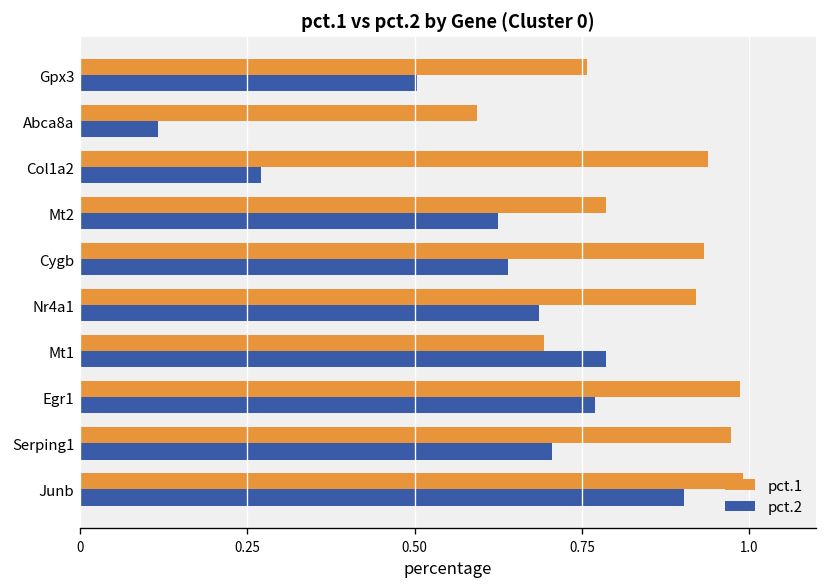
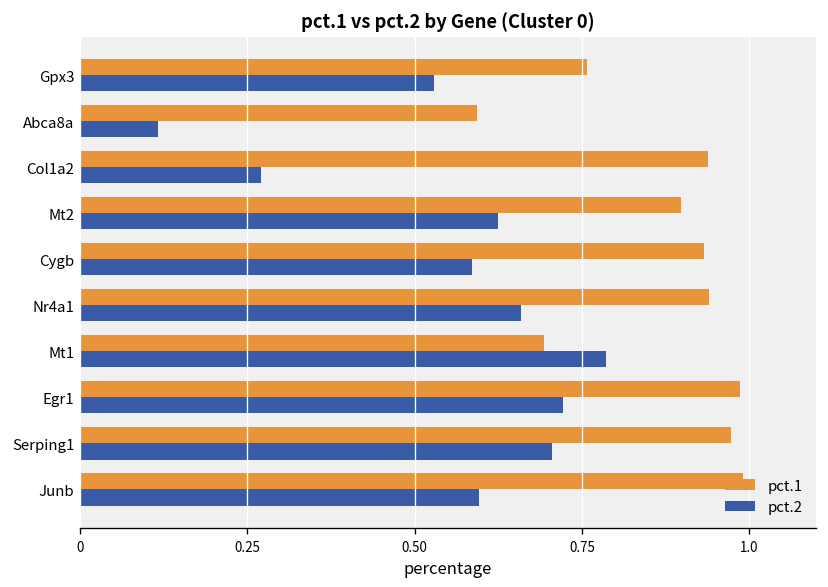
pct.2, Gpx3: 0.50 -> 0.53
pct.1, Mt2: 0.79 -> 0.90
pct.2, Cygb: 0.64 -> 0.59
pct.1, Nr4a1: 0.92 -> 0.94
pct.2, Nr4a1: 0.69 -> 0.66
pct.2, Egr1: 0.77 -> 0.72
pct.2, Junb: 0.90 -> 0.60
